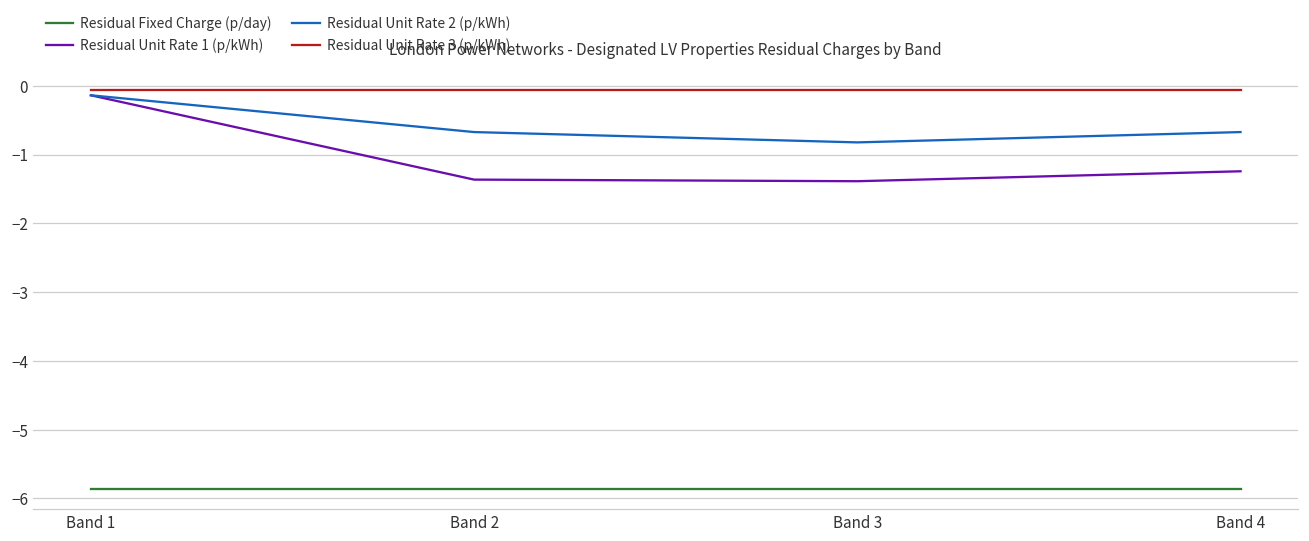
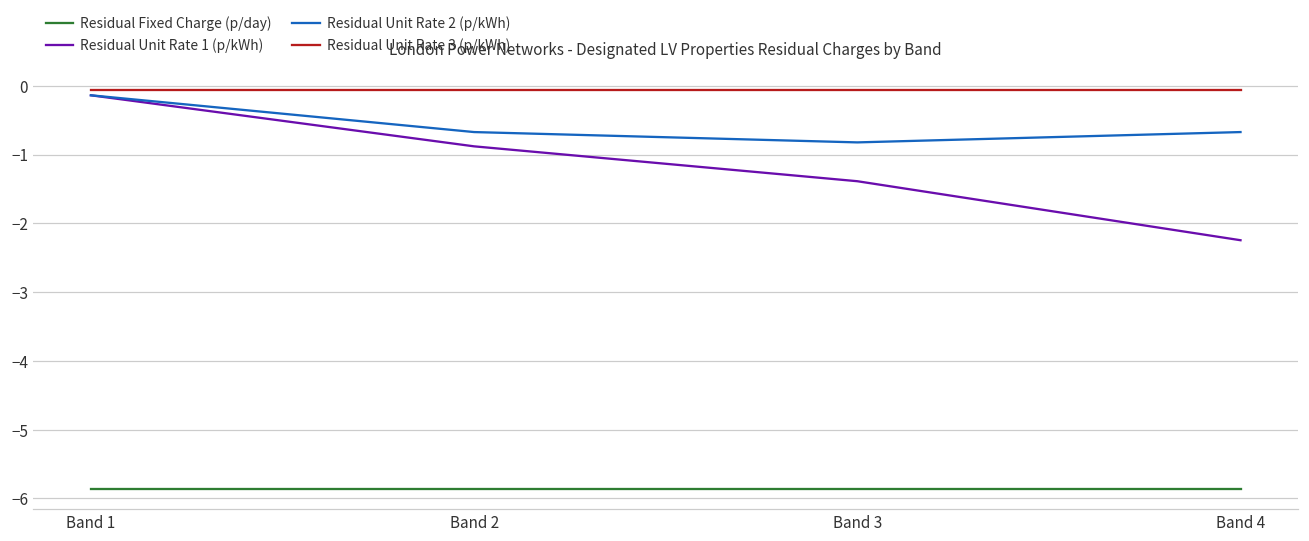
Residual Unit Rate 1 (p/kWh), Band 2: -1.4 -> -0.9
Residual Unit Rate 1 (p/kWh), Band 4: -1.2 -> -2.2
